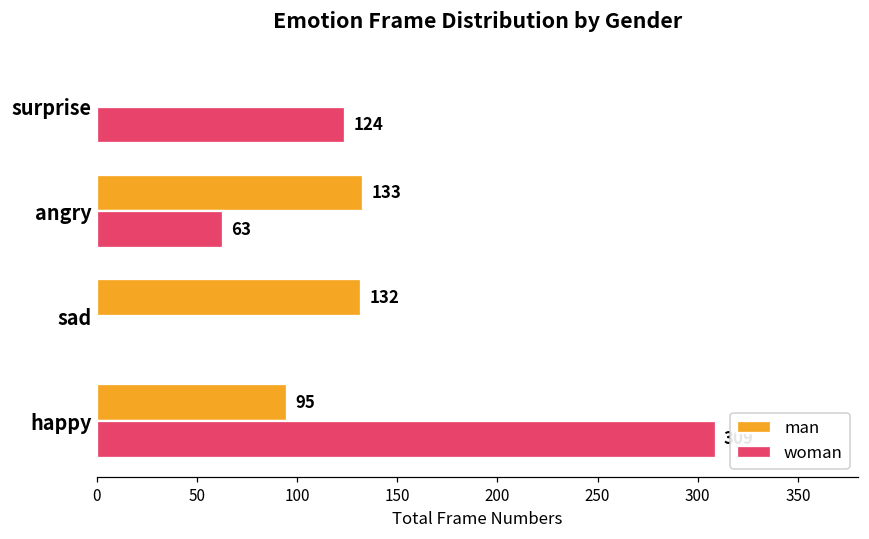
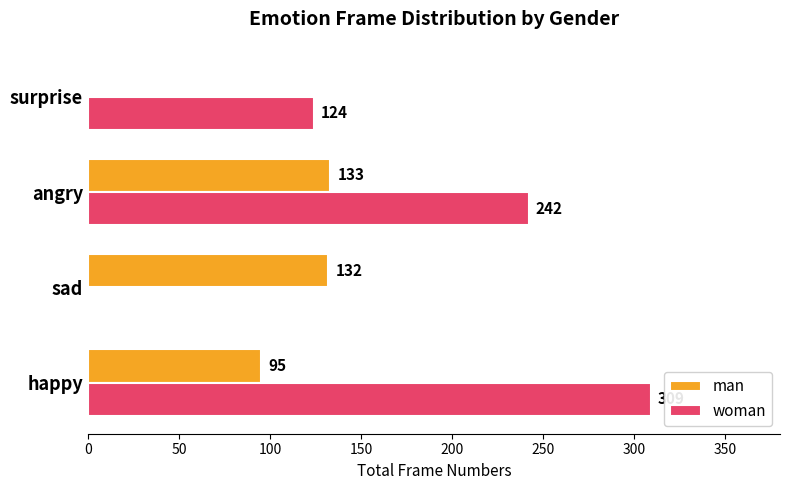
woman, angry: 63 -> 242
